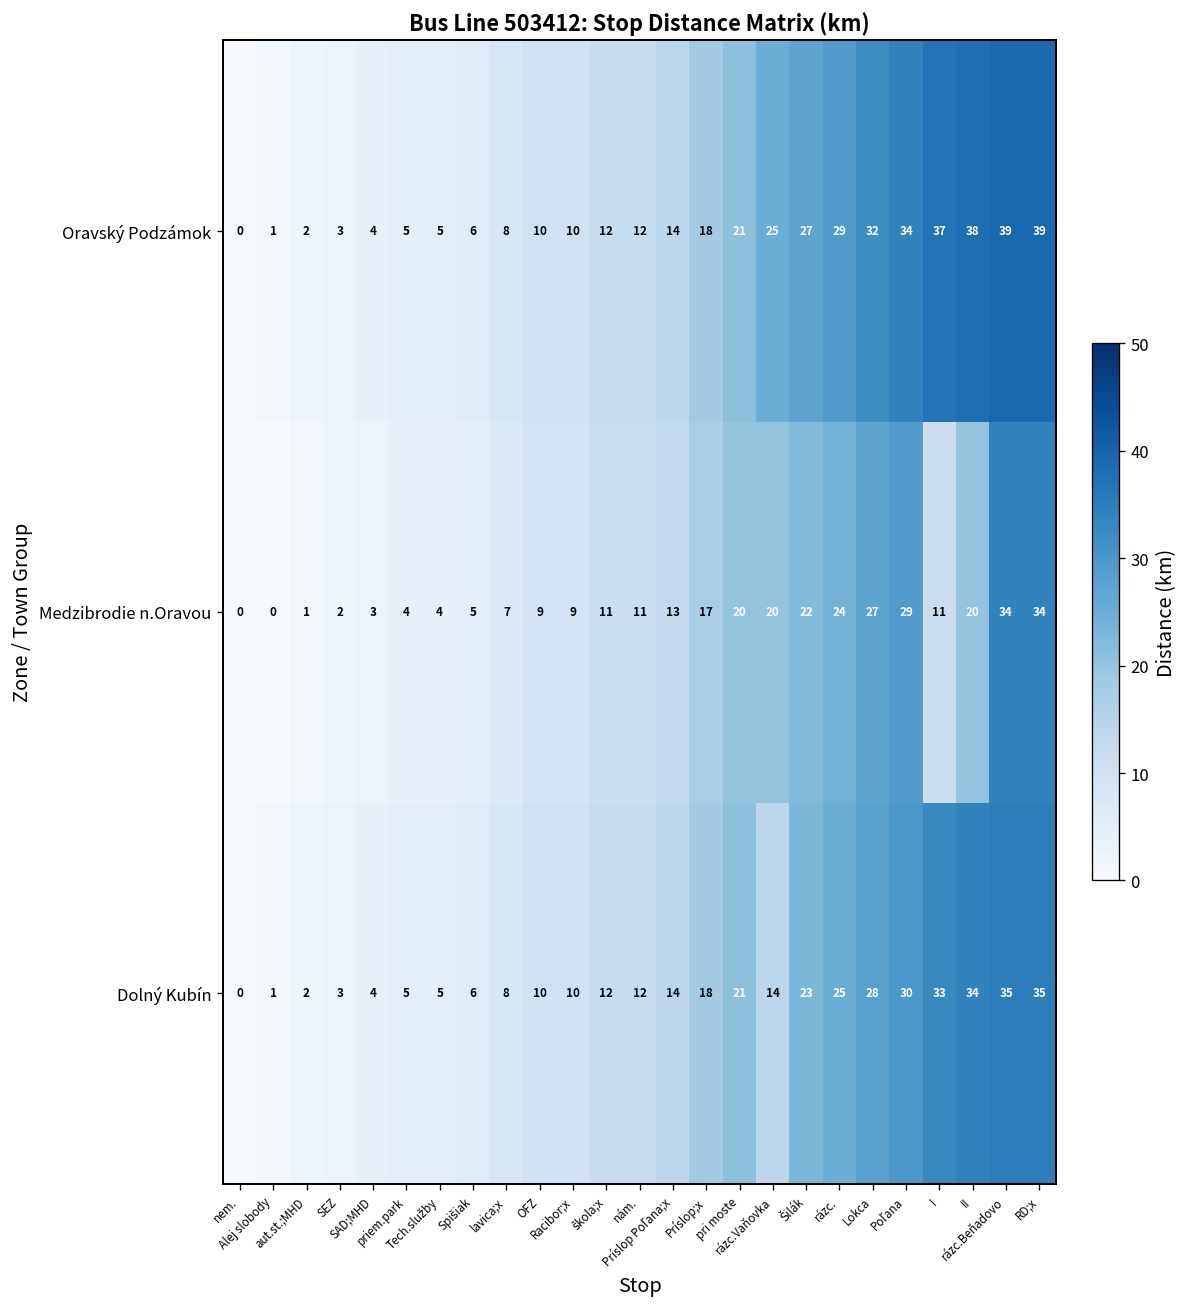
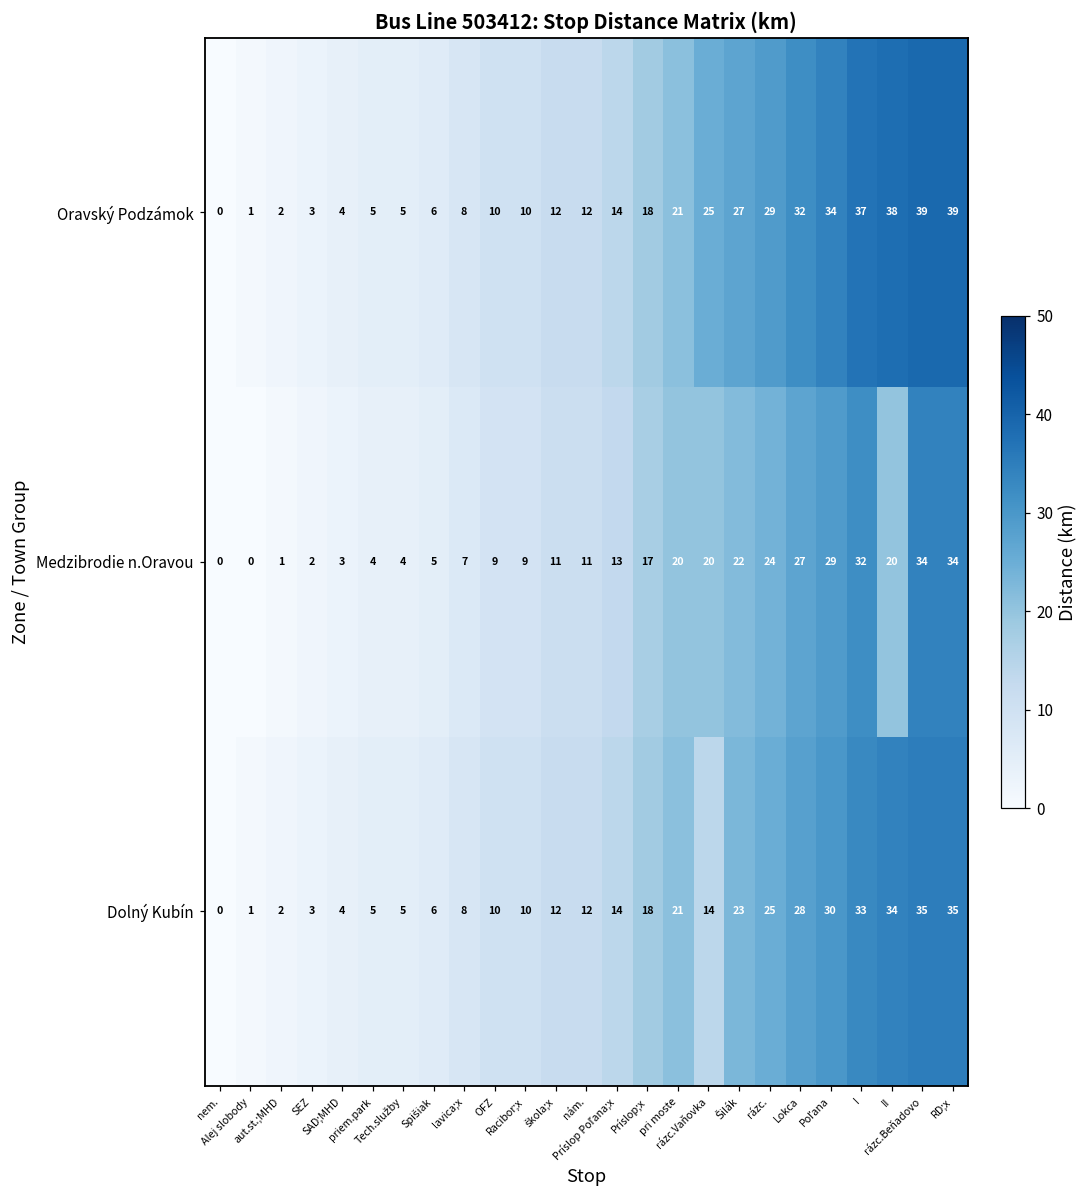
Medzibrodie n.Oravou, I: 11 -> 32
